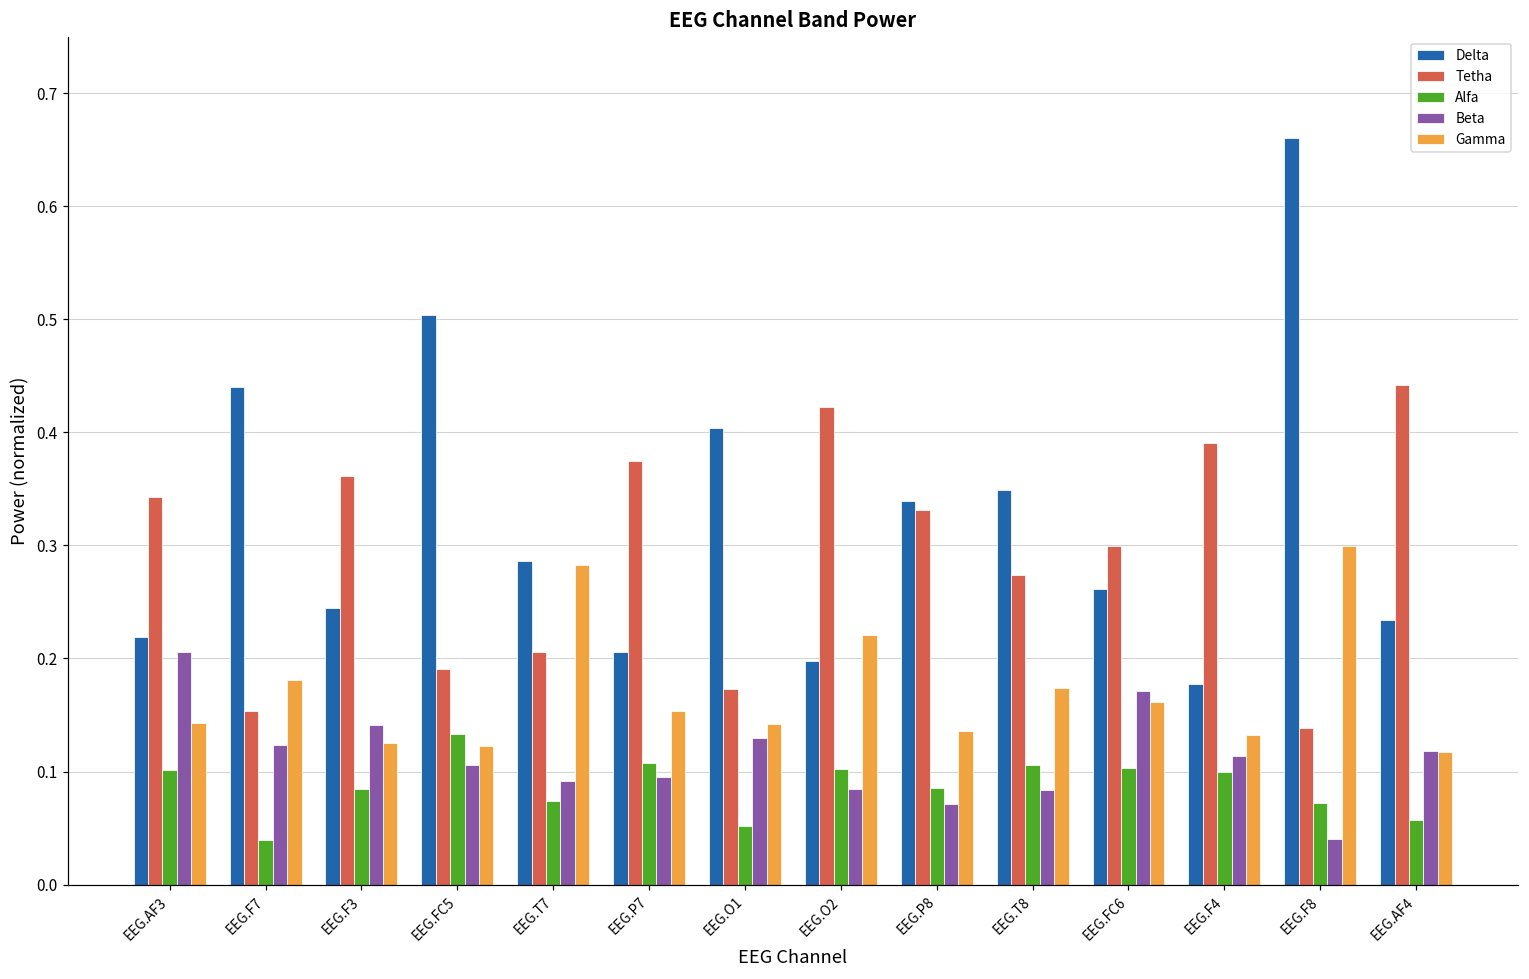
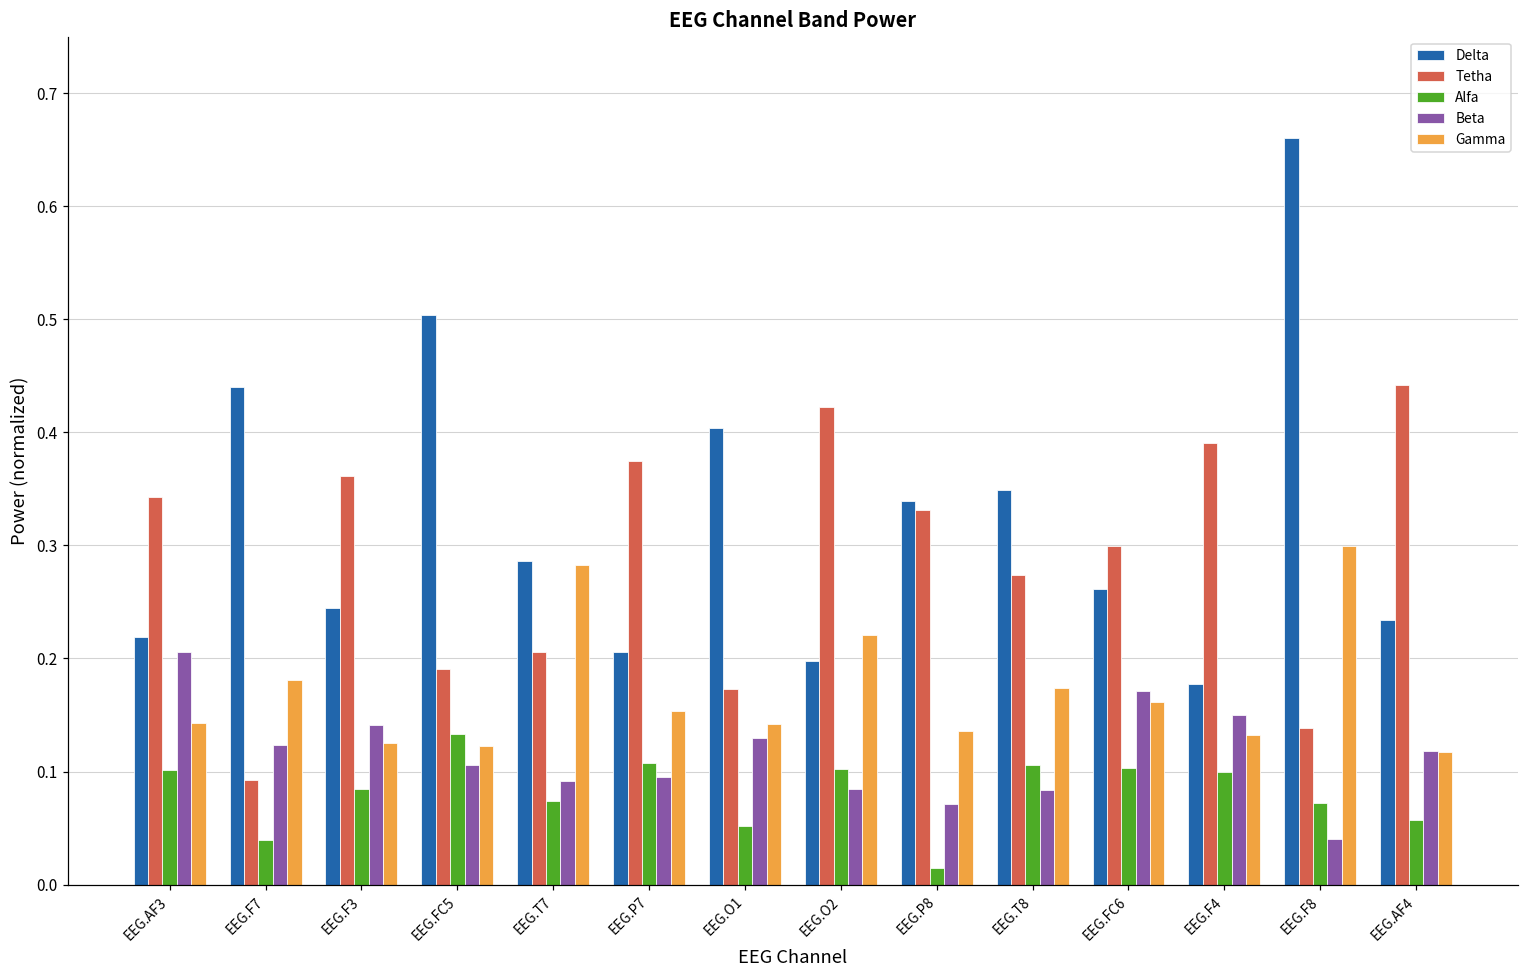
Tetha, EEG.F7: 0.154 -> 0.092
Alfa, EEG.P8: 0.086 -> 0.015
Beta, EEG.F4: 0.114 -> 0.150
